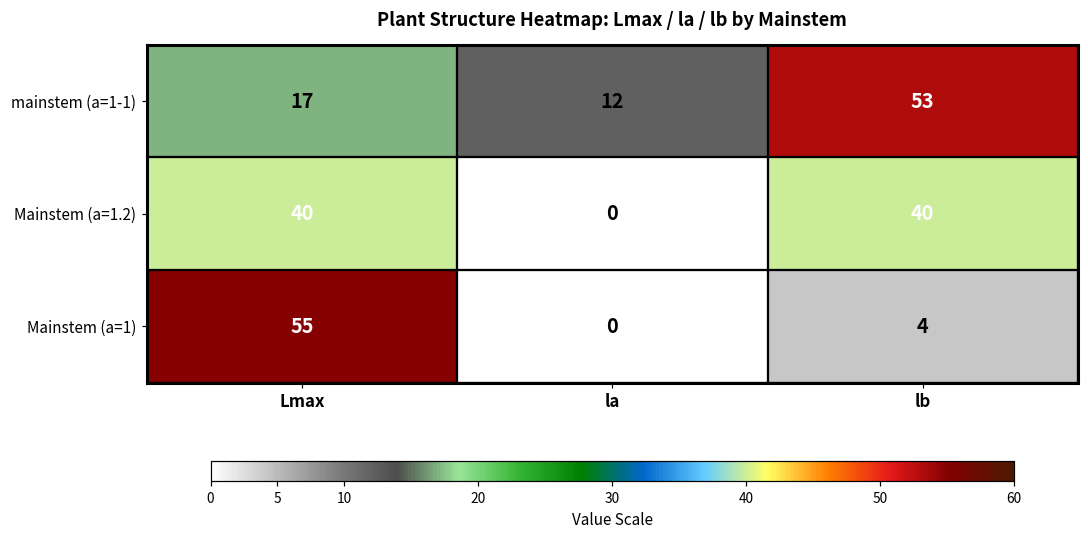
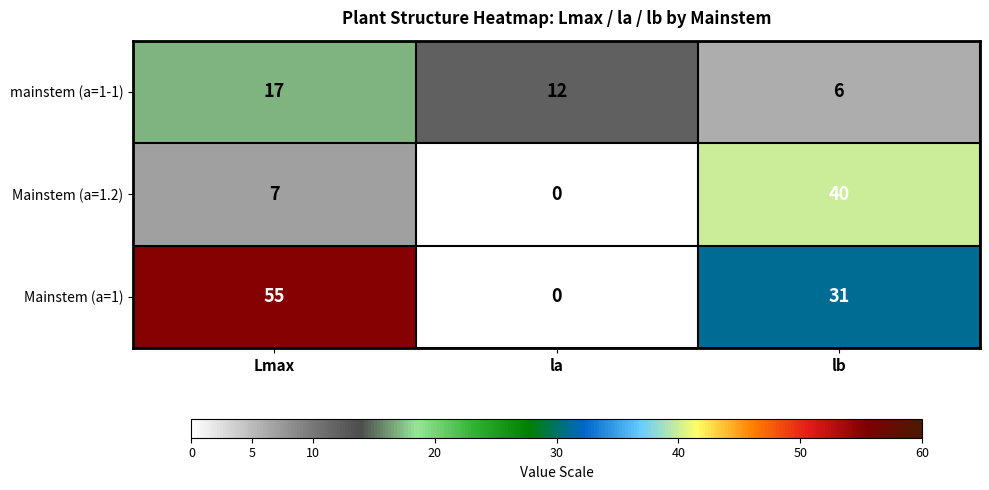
mainstem (a=1-1), lb: 53 -> 6
Mainstem (a=1.2), Lmax: 40 -> 7
Mainstem (a=1), lb: 4 -> 31
